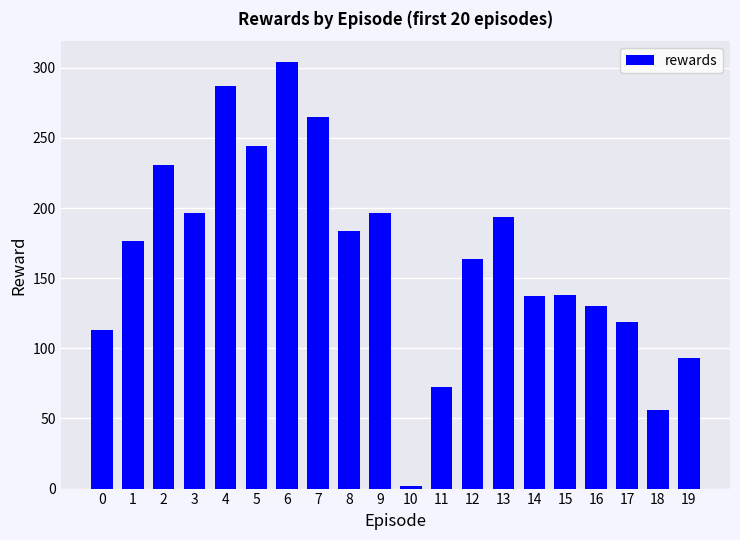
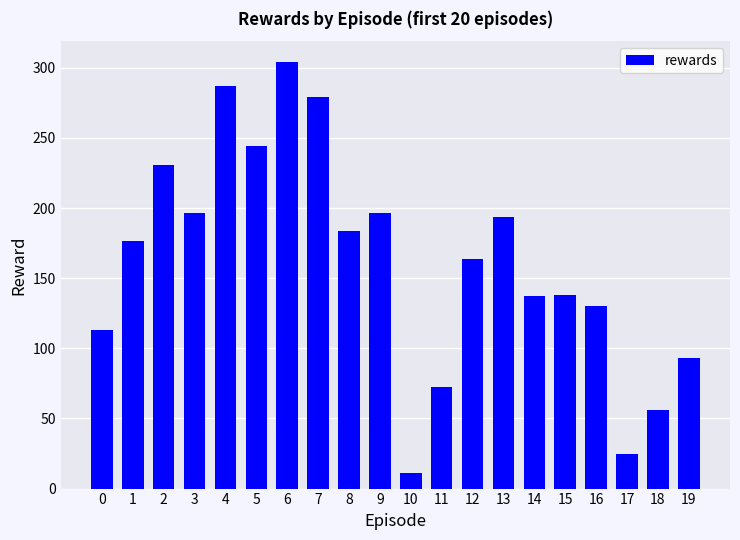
7: 265 -> 279
10: 2 -> 11
17: 119 -> 25
